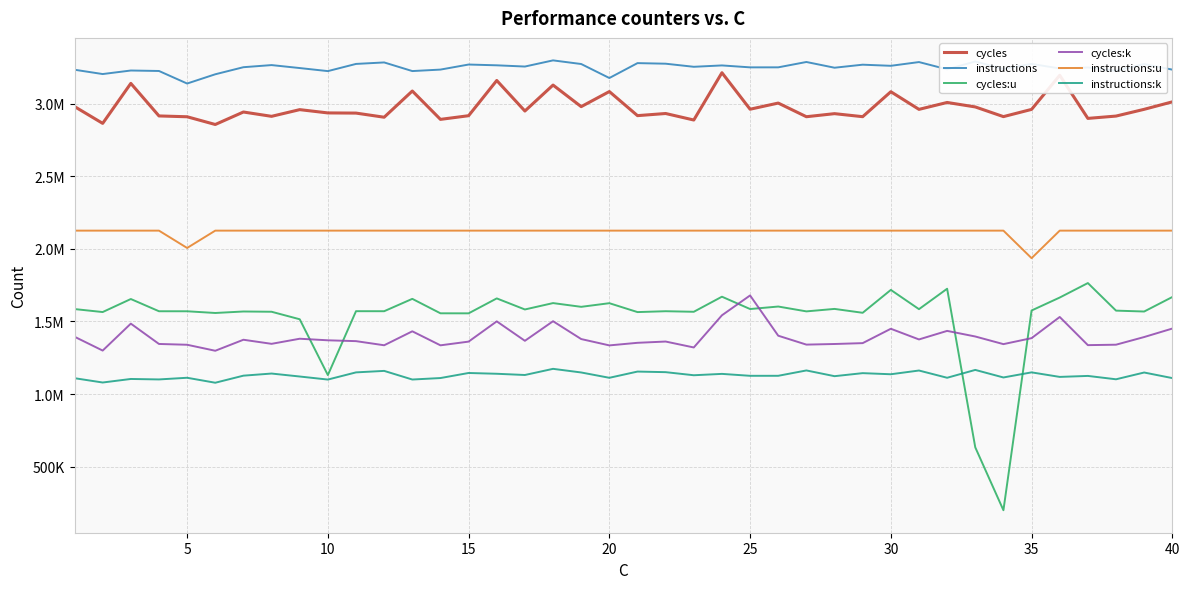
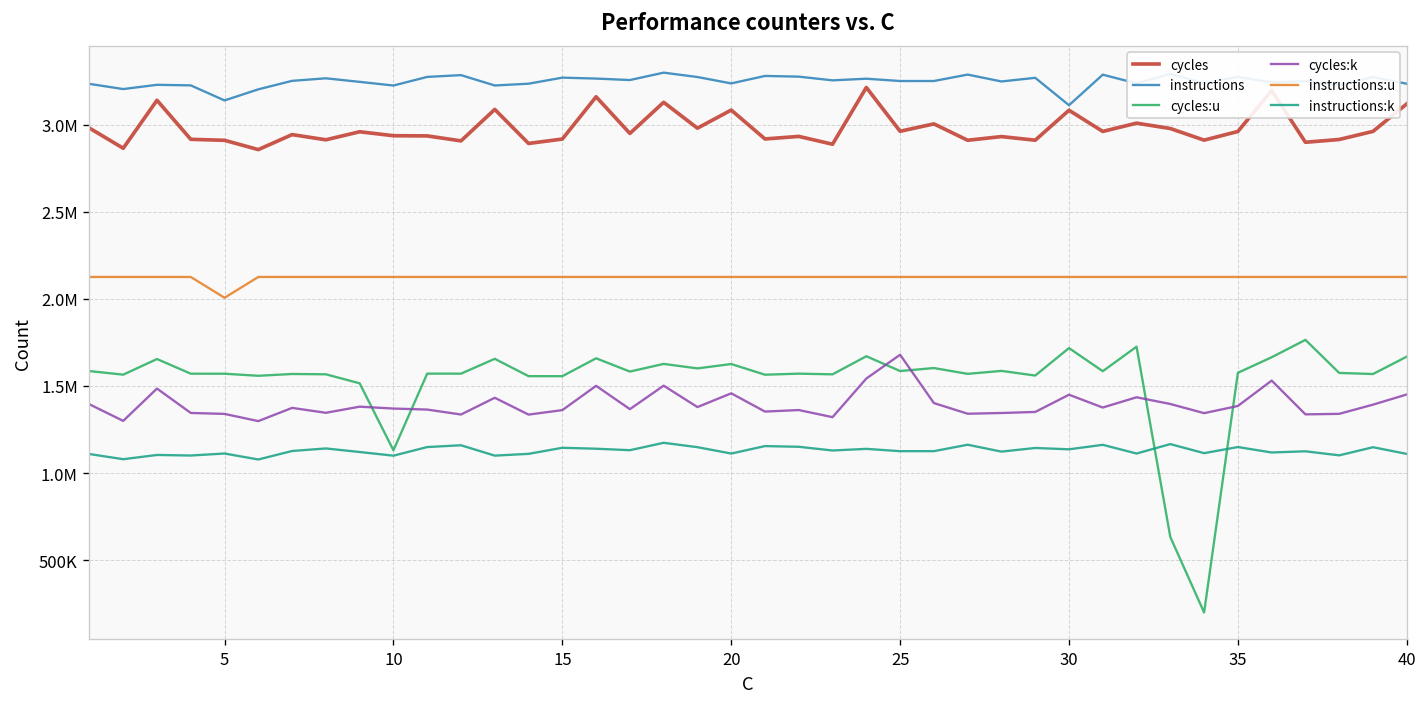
instructions, 20: 3180000 -> 3240000
cycles:k, 20: 1340000 -> 1460000
instructions, 30: 3260000 -> 3110000
instructions:u, 35: 1940000 -> 2130000
cycles, 40: 3010000 -> 3120000
